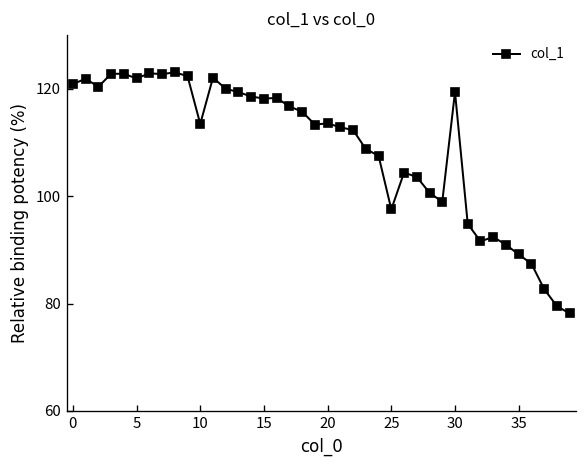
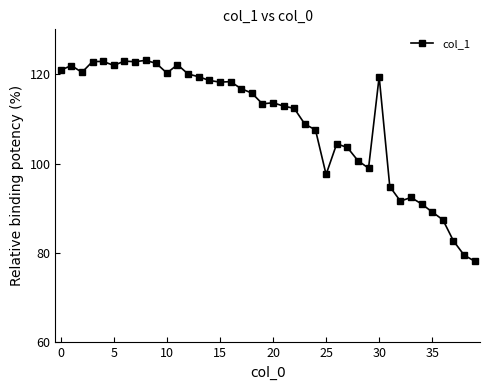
10: 113 -> 120
